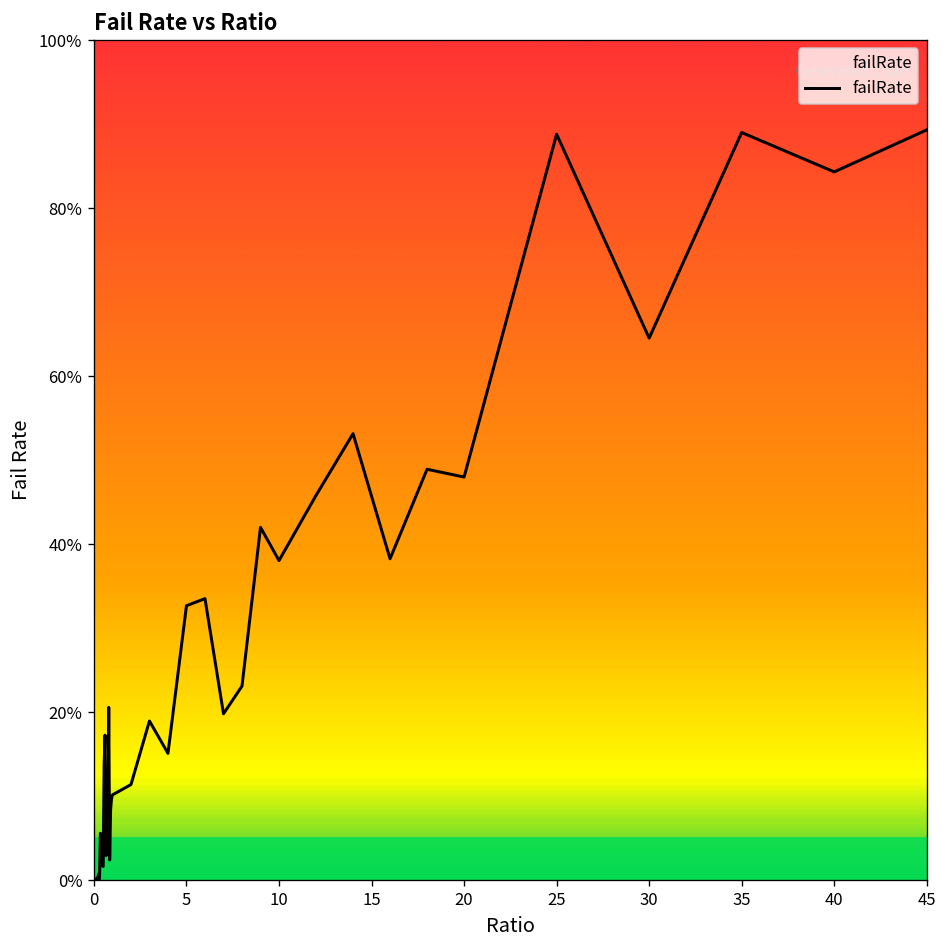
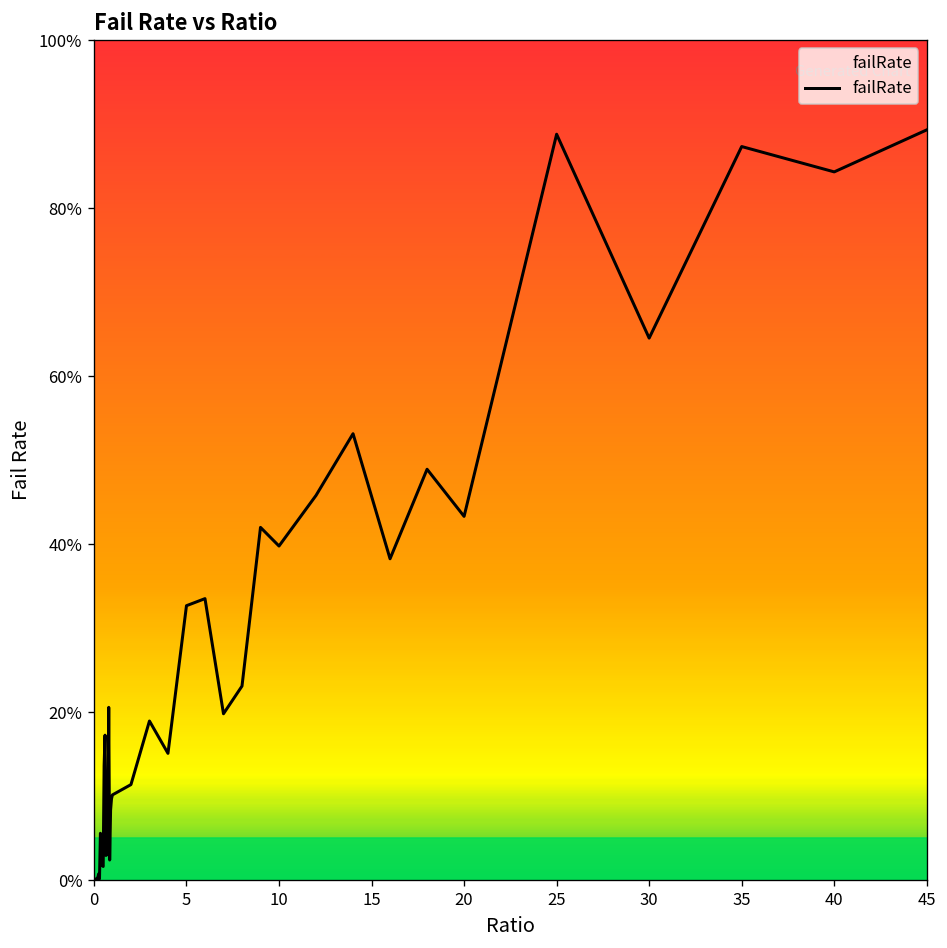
10: 38% -> 40%
20: 48% -> 43%
35: 89% -> 87%
